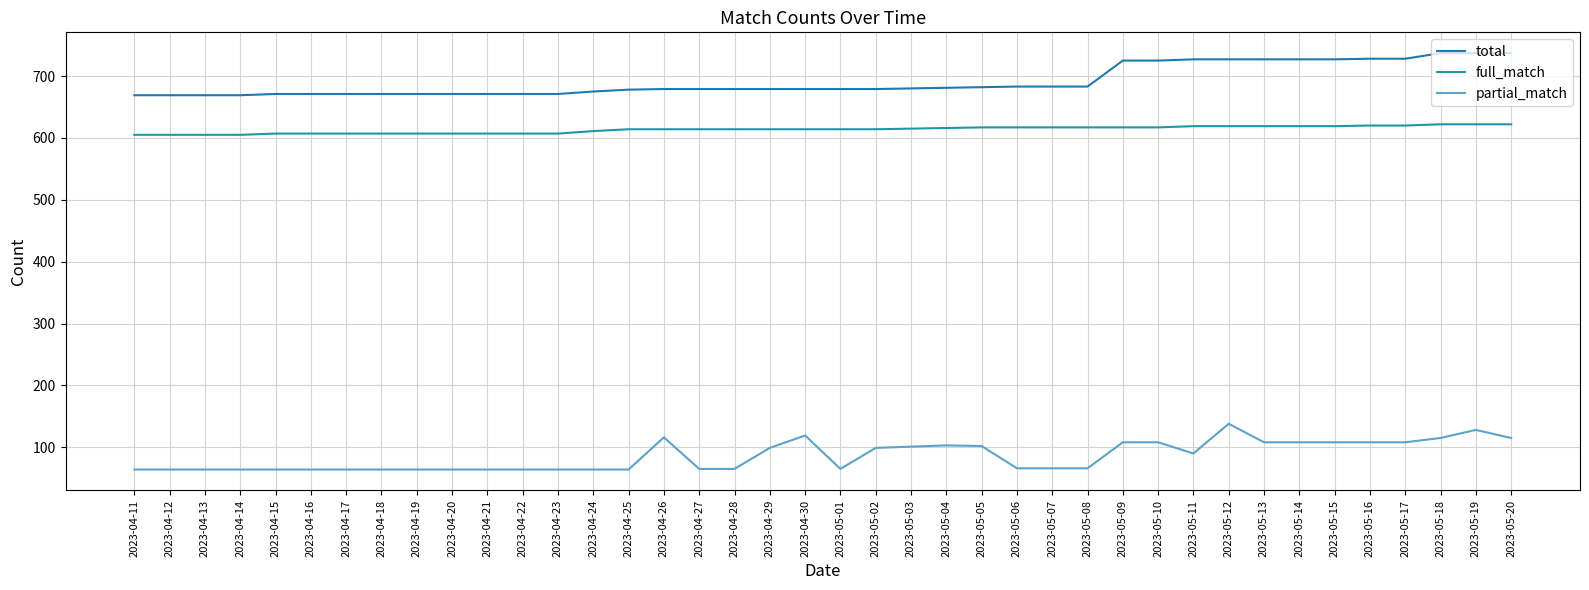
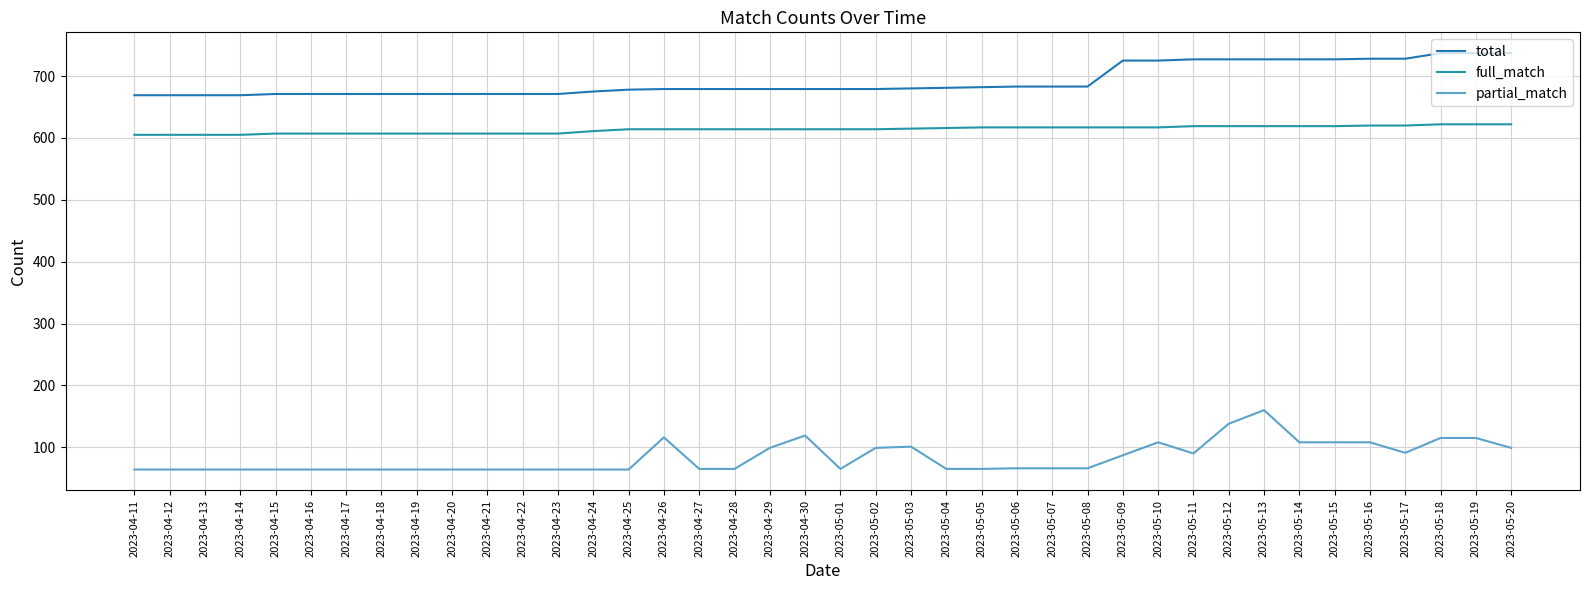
partial_match, 2023-05-04: 100 -> 70
partial_match, 2023-05-05: 100 -> 70
partial_match, 2023-05-09: 110 -> 90
partial_match, 2023-05-13: 110 -> 160
partial_match, 2023-05-17: 110 -> 90
partial_match, 2023-05-19: 130 -> 120
partial_match, 2023-05-20: 120 -> 100
